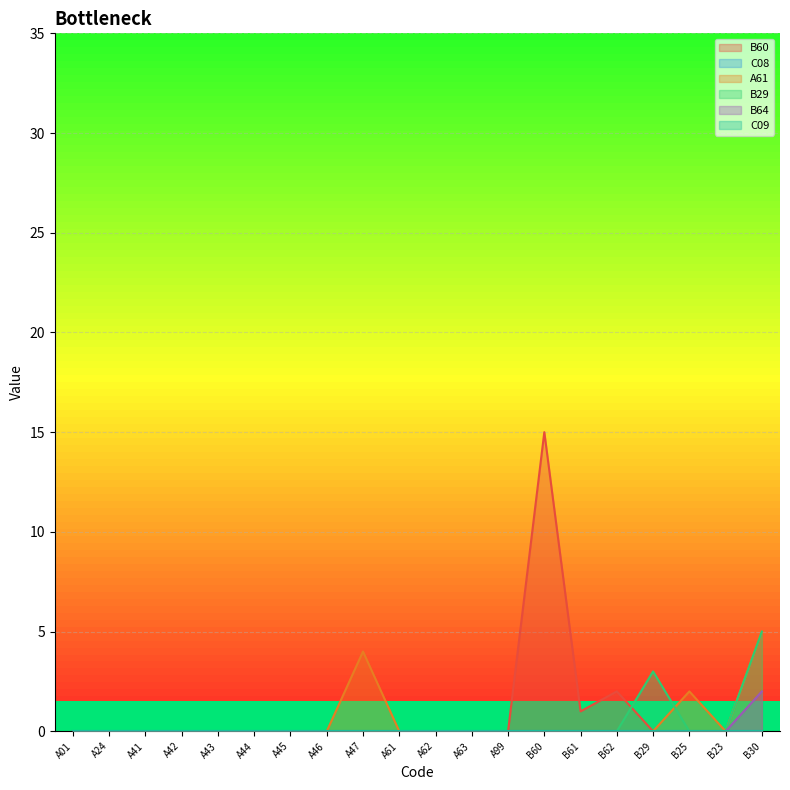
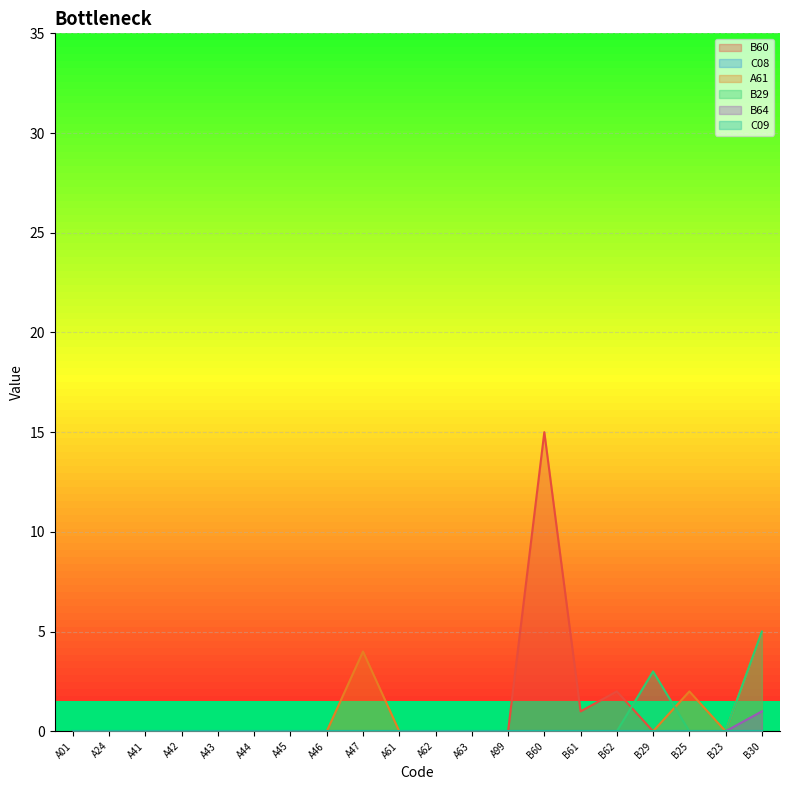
B64, B30: 2 -> 1
